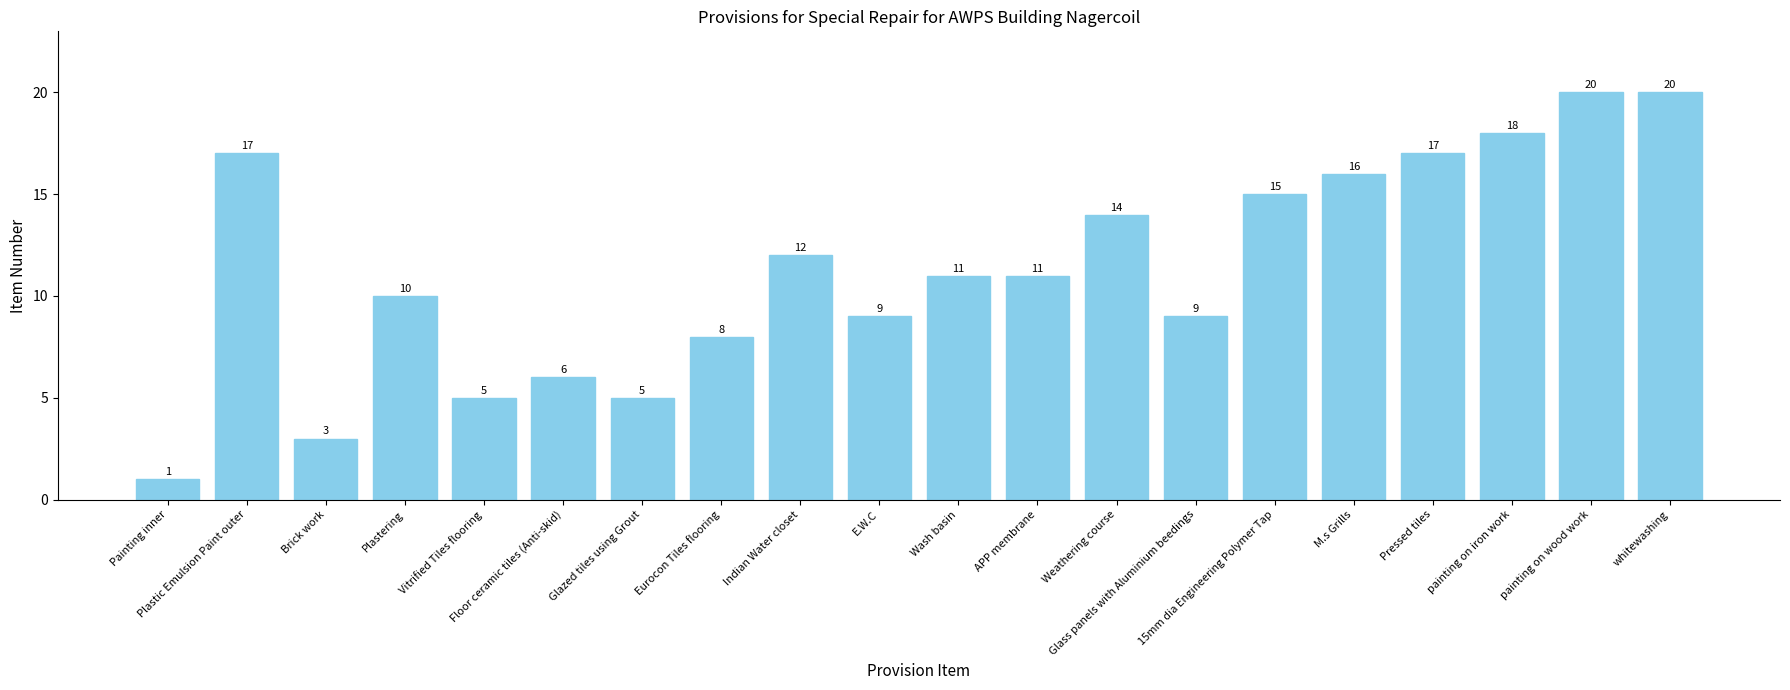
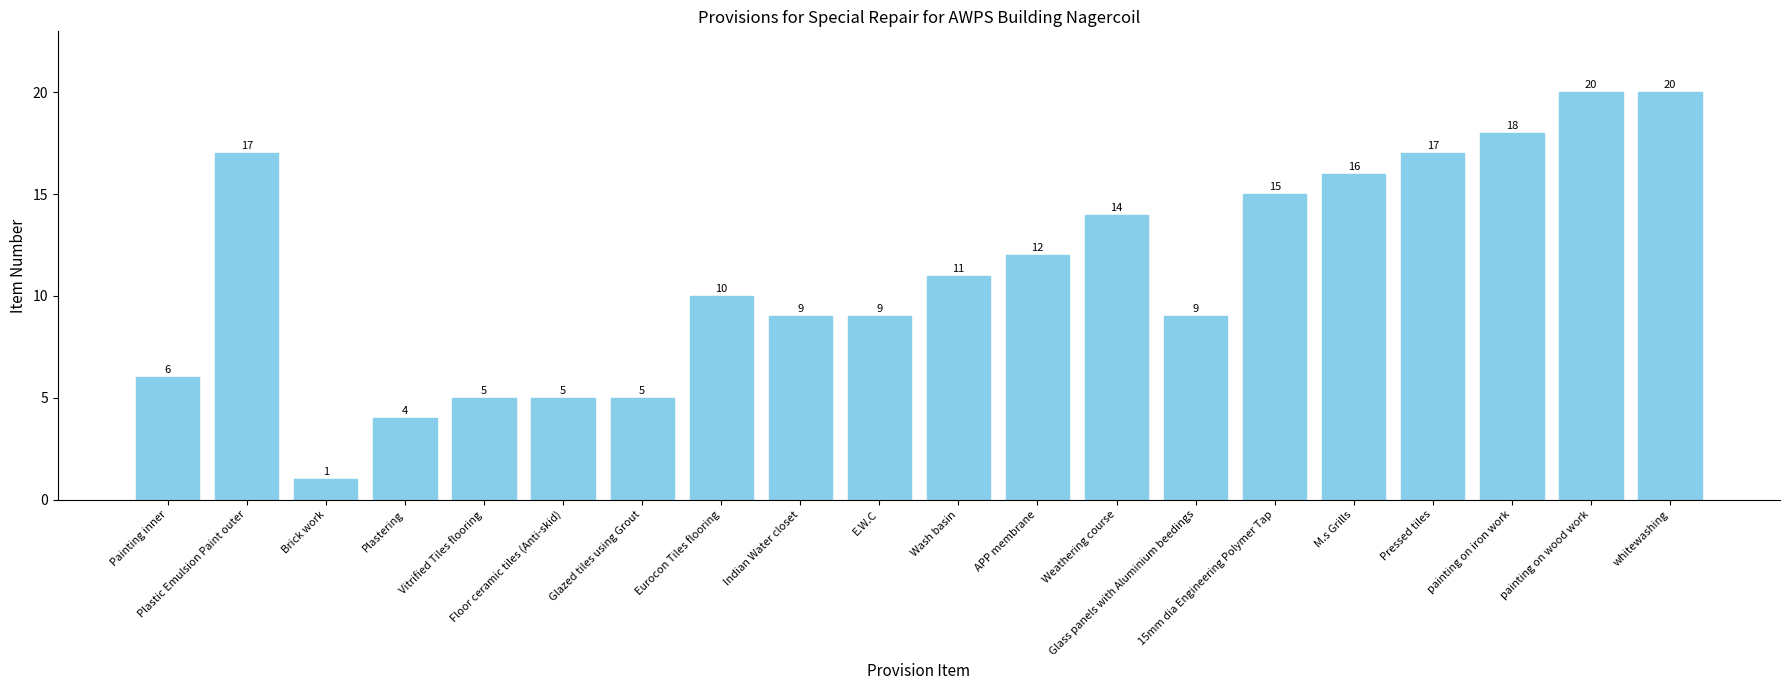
Painting inner: 1 -> 6
Brick work: 3 -> 1
Plastering: 10 -> 4
Floor ceramic tiles (Anti-skid): 6 -> 5
Eurocon Tiles flooring: 8 -> 10
Indian Water closet: 12 -> 9
APP membrane: 11 -> 12
